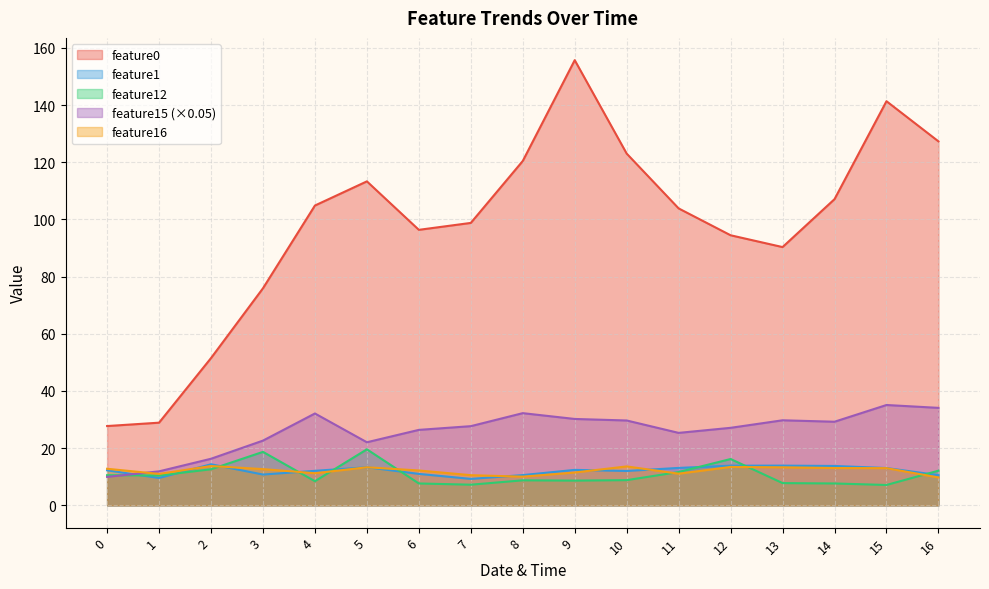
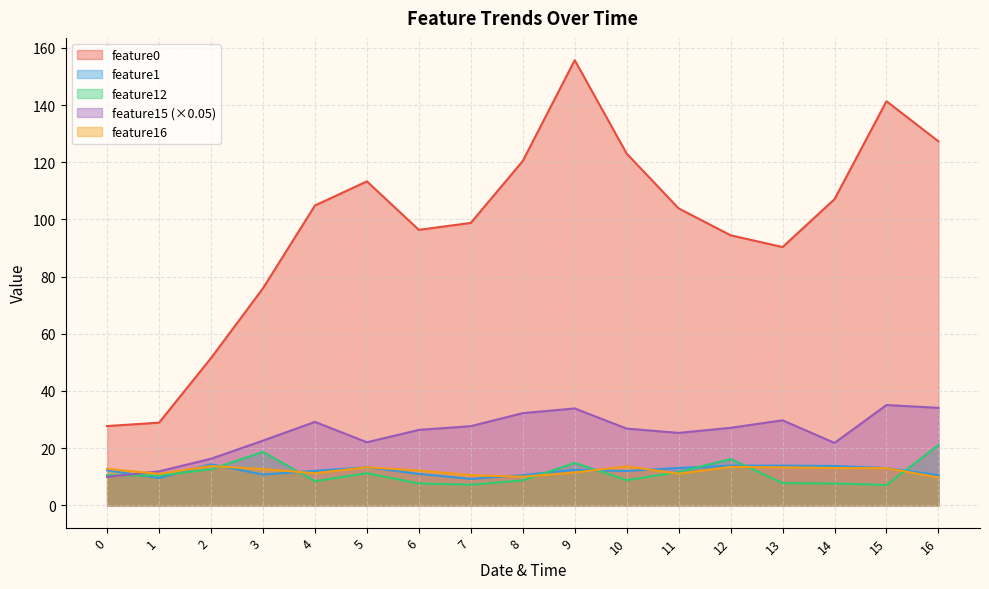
feature15 (×0.05), 4: 32 -> 29
feature12, 5: 20 -> 11
feature12, 9: 9 -> 15
feature15 (×0.05), 9: 30 -> 34
feature15 (×0.05), 10: 30 -> 27
feature15 (×0.05), 14: 29 -> 22
feature12, 16: 12 -> 21
